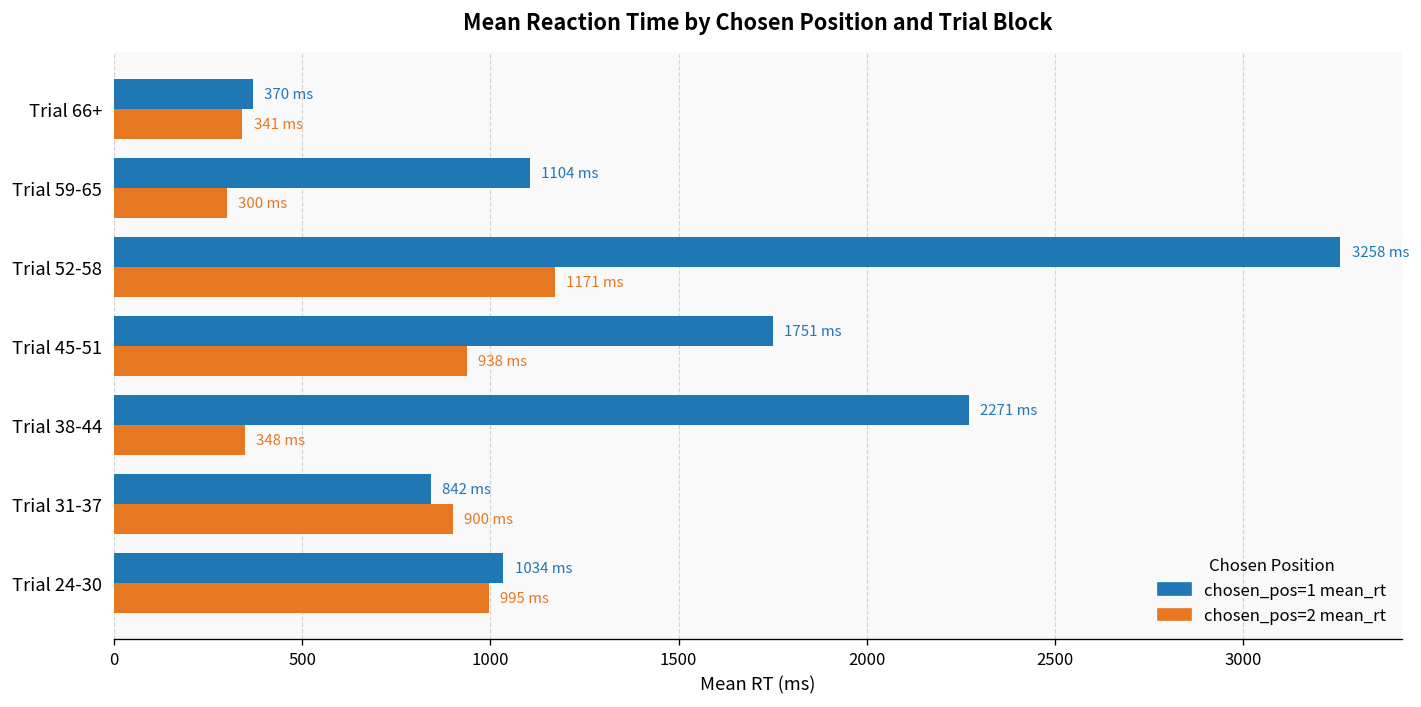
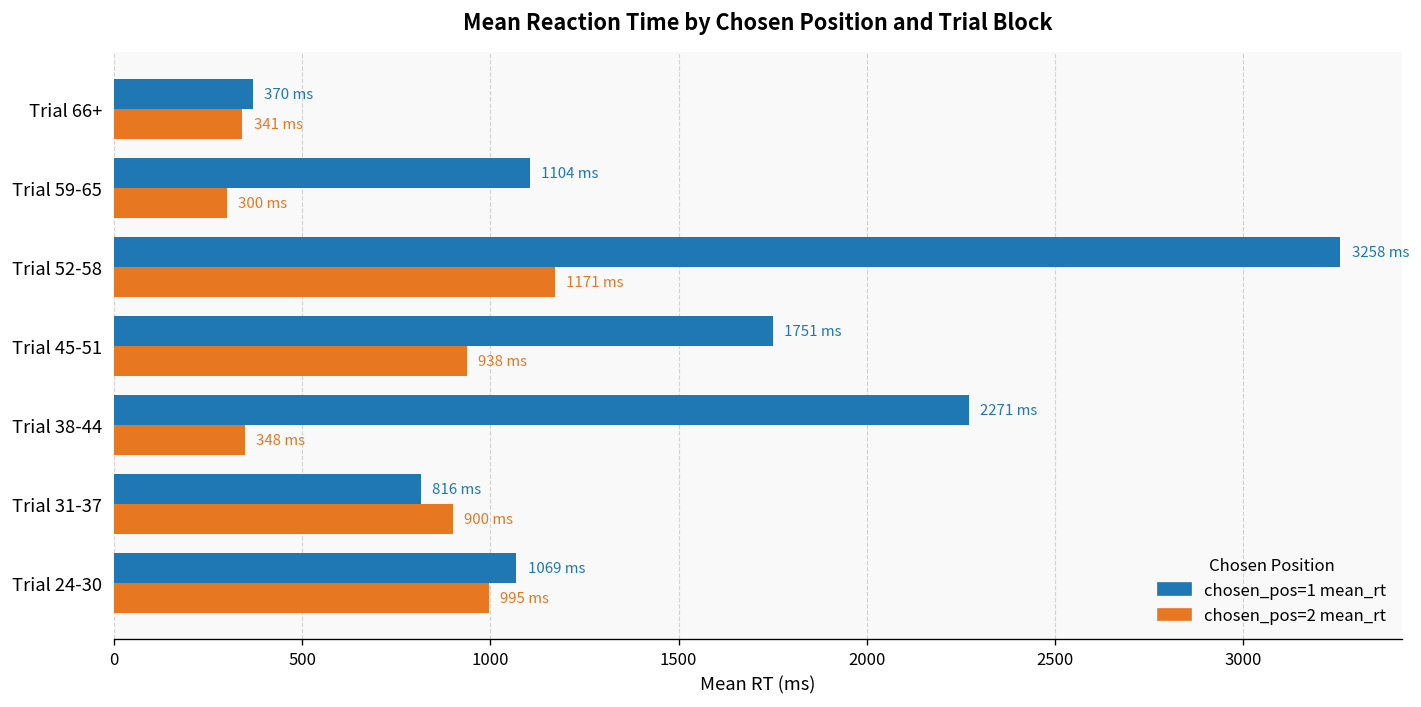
chosen_pos=1 mean_rt, Trial 31-37: 842 -> 816
chosen_pos=1 mean_rt, Trial 24-30: 1034 -> 1069
